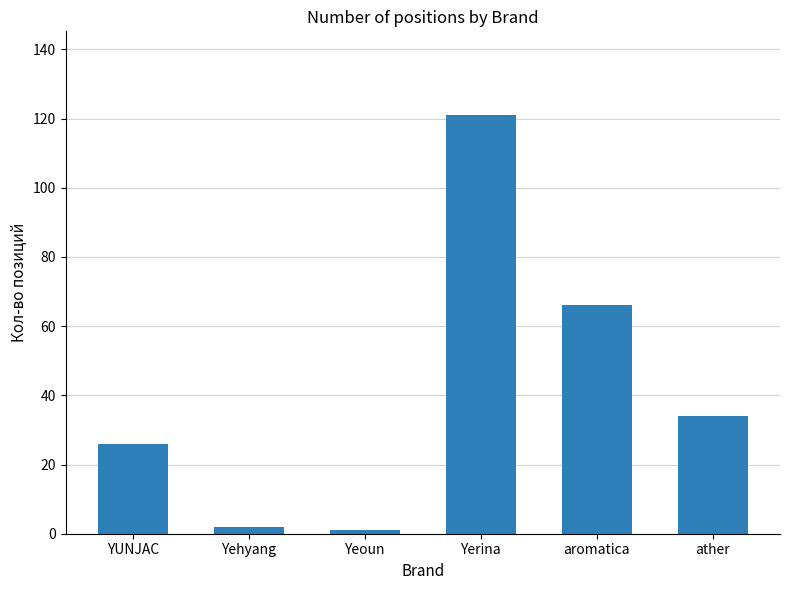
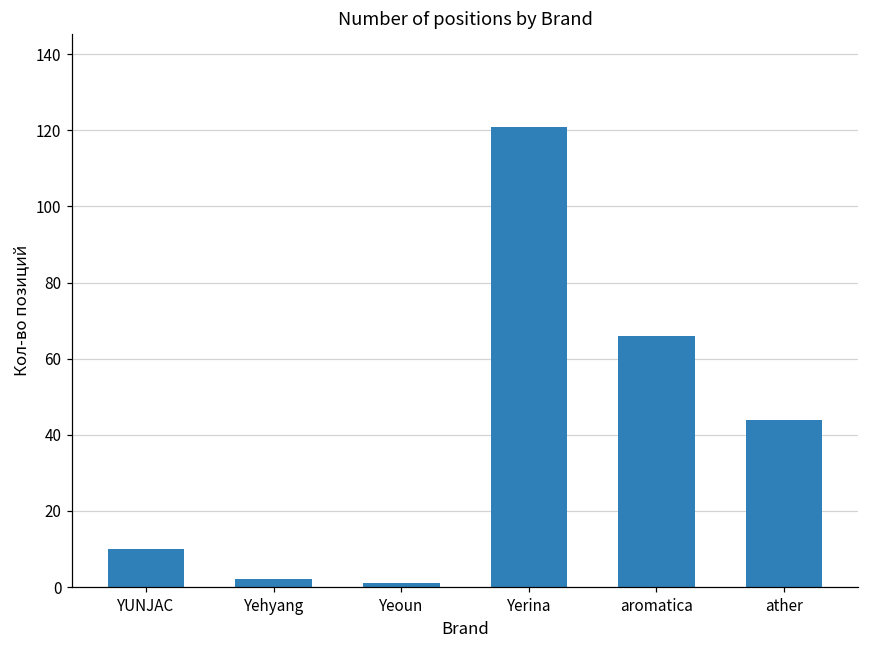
YUNJAC: 26 -> 10
ather: 34 -> 44
